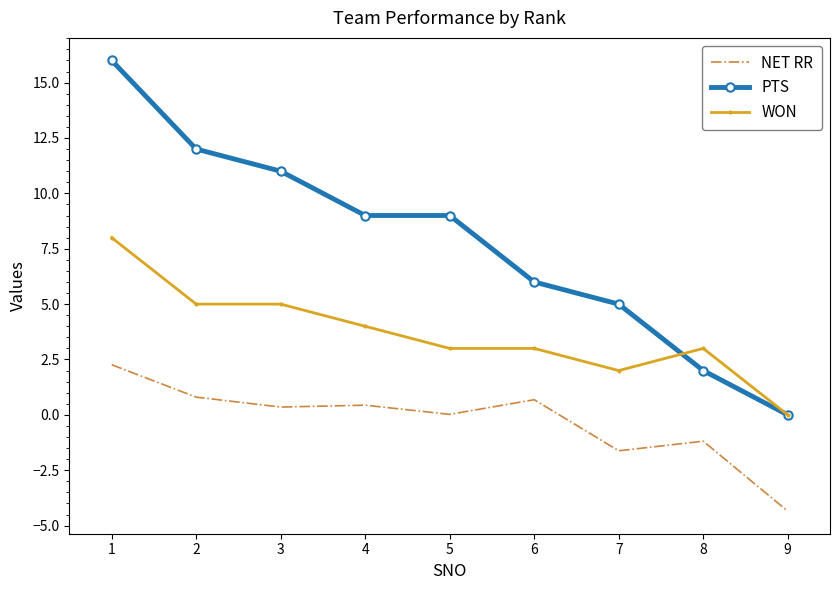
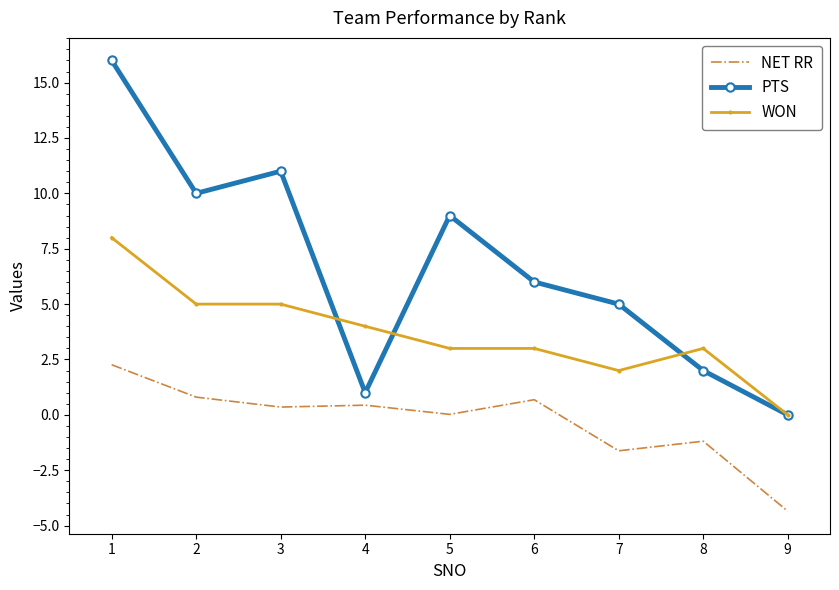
PTS, 2: 12 -> 10
PTS, 4: 9 -> 1
